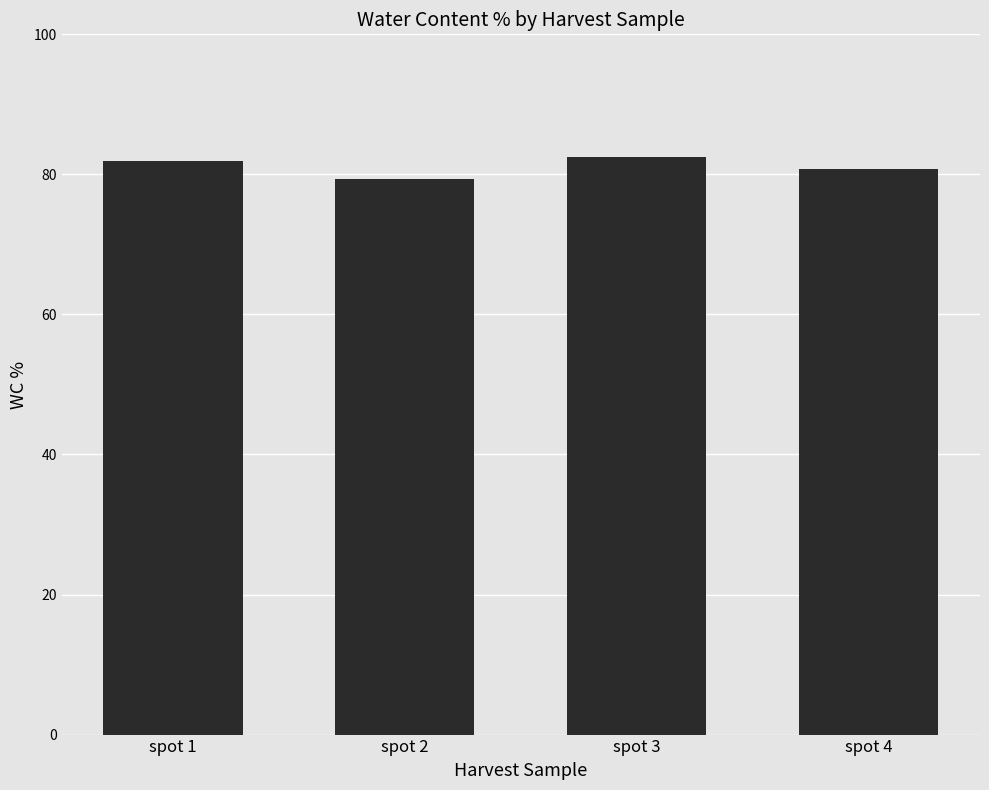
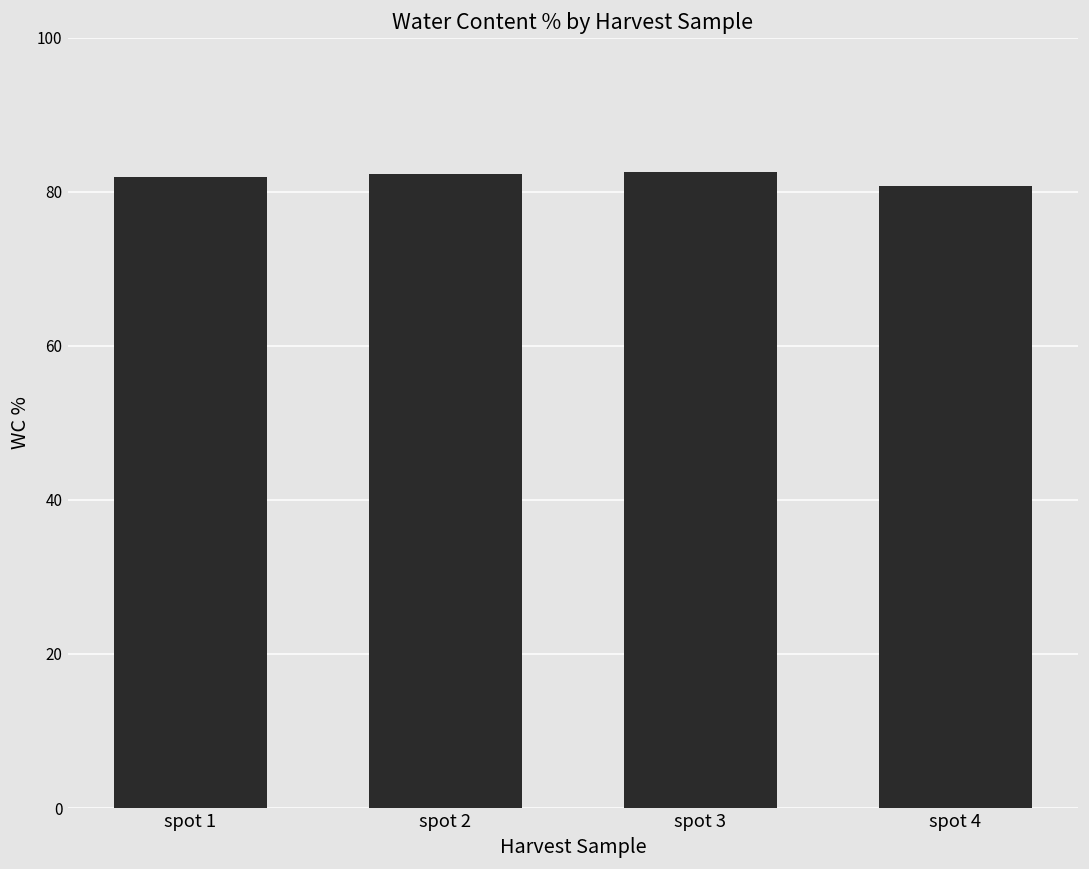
spot 2: 79 -> 82
